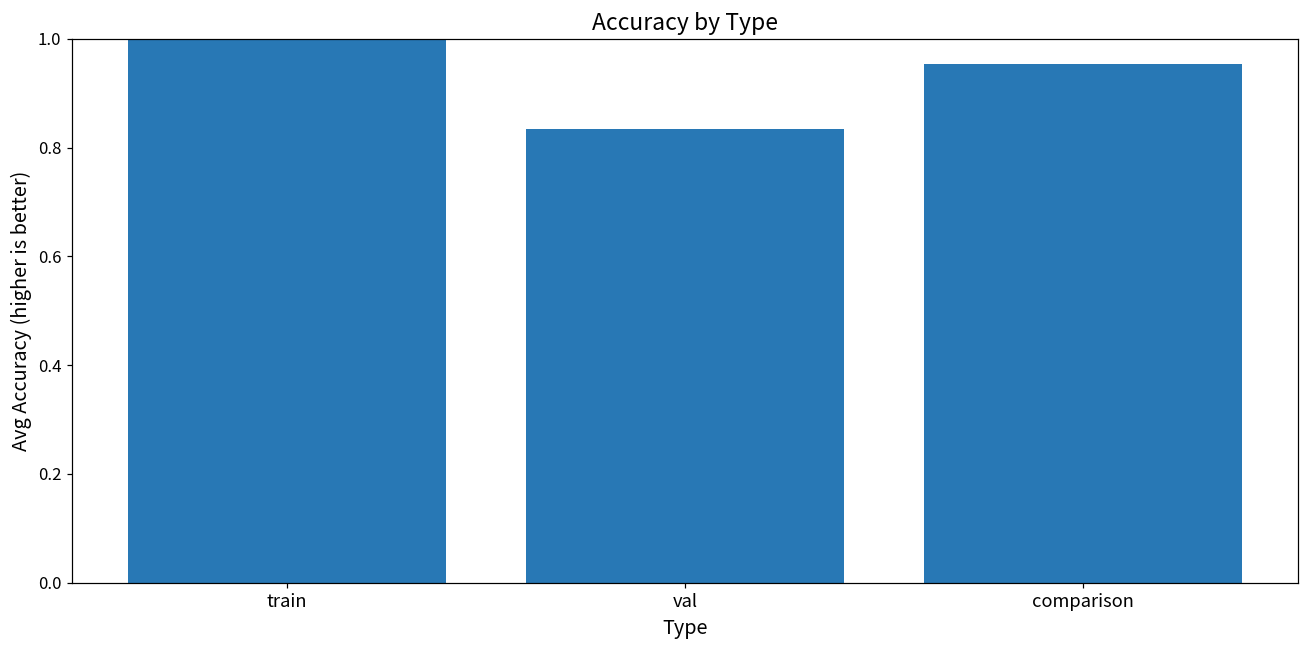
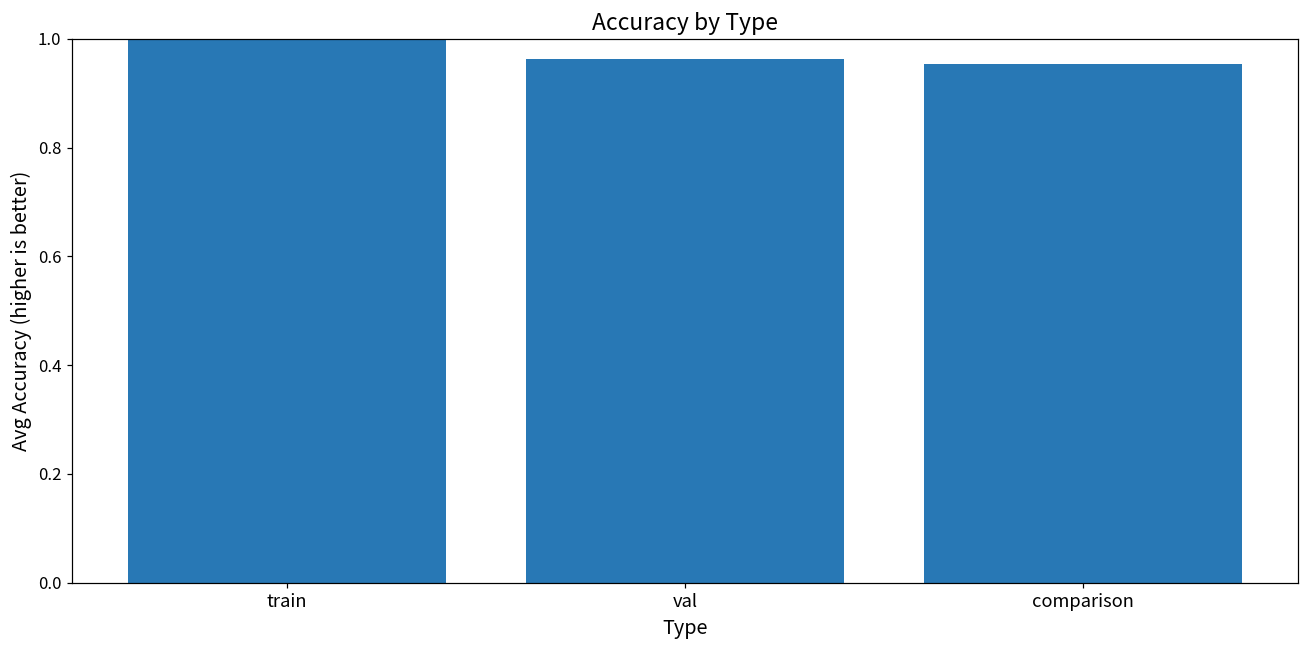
val: 0.83 -> 0.96
